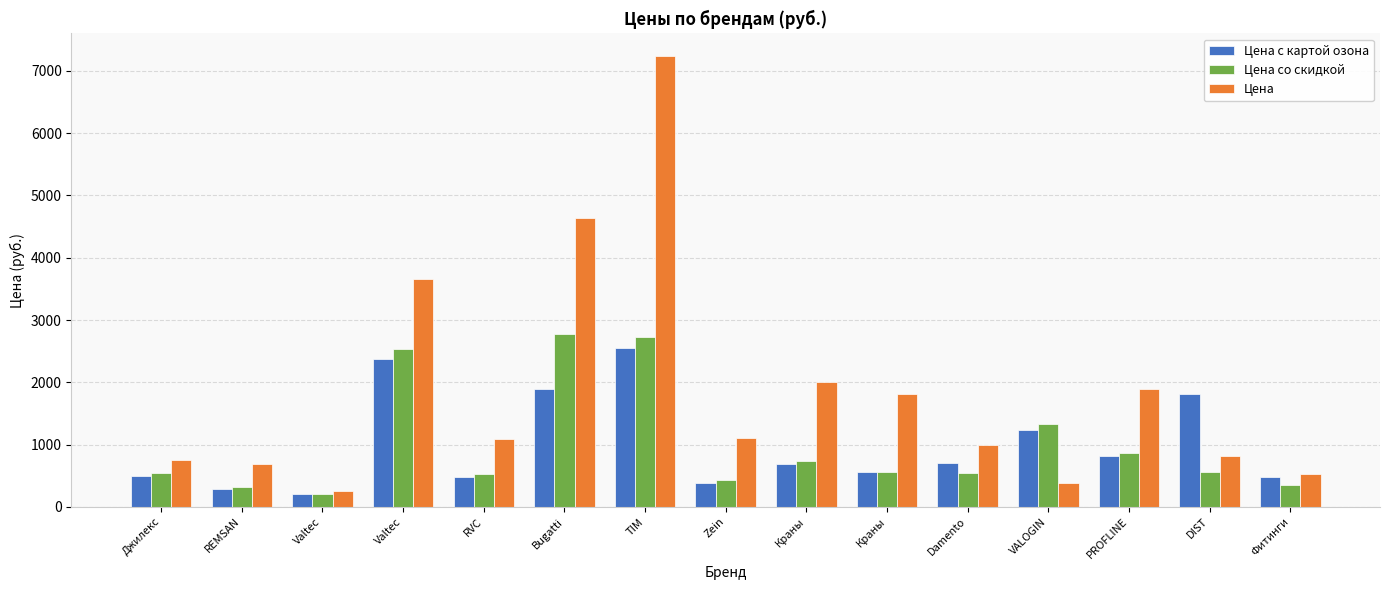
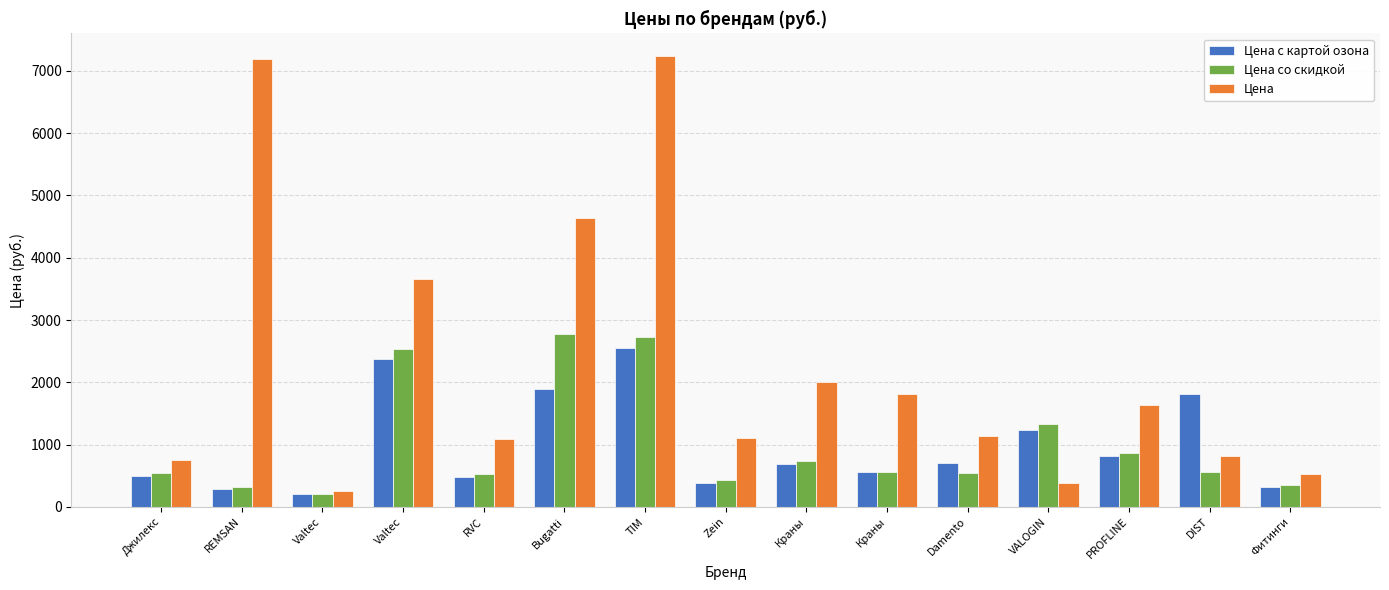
Цена, REMSAN: 700 -> 7200
Цена, Damento: 1000 -> 1100
Цена, PROFLINE: 1900 -> 1600
Цена с картой озона, Фитинги: 500 -> 300
